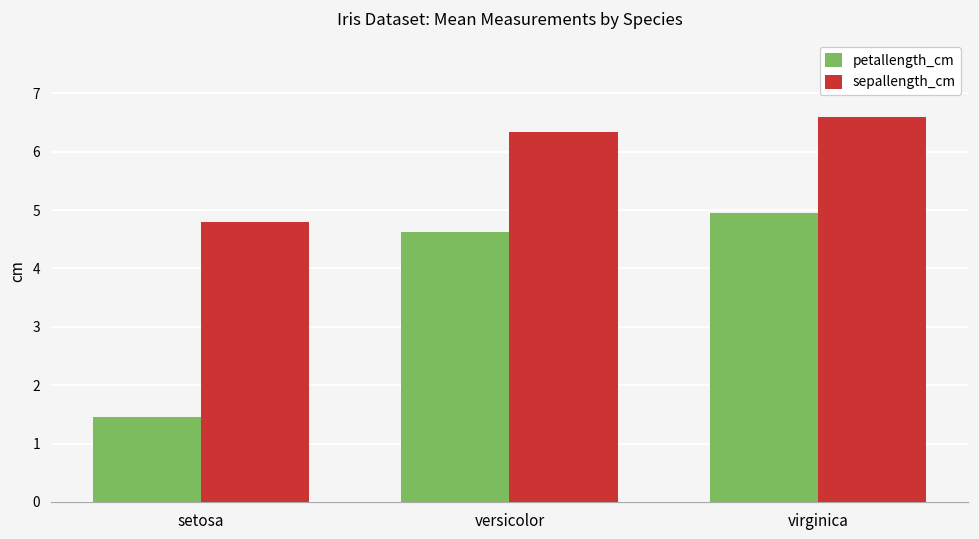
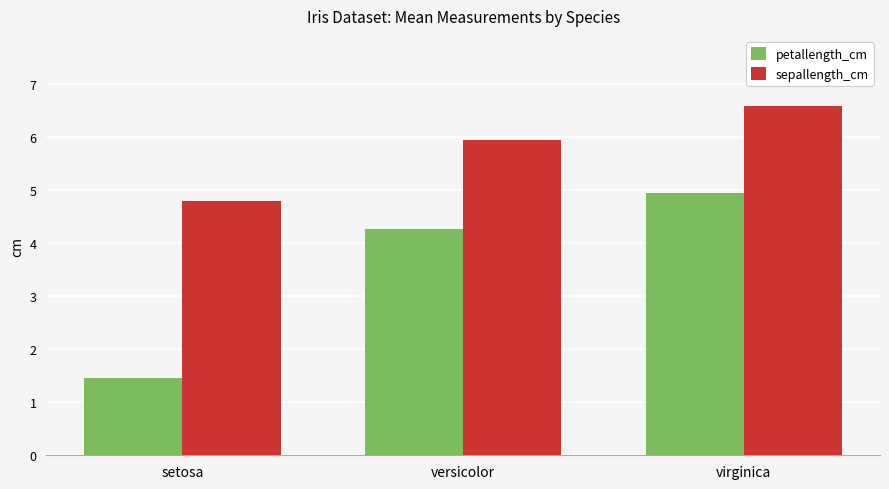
petallength_cm, versicolor: 4.6 -> 4.3
sepallength_cm, versicolor: 6.3 -> 5.9
